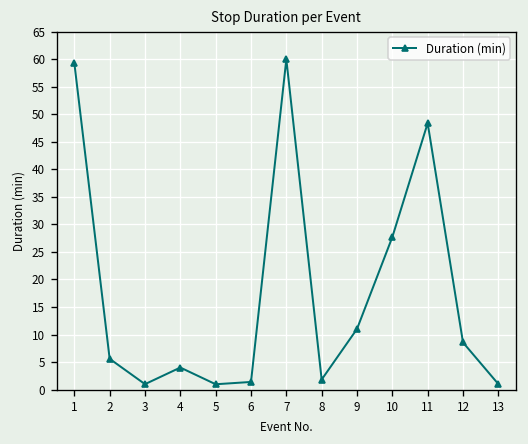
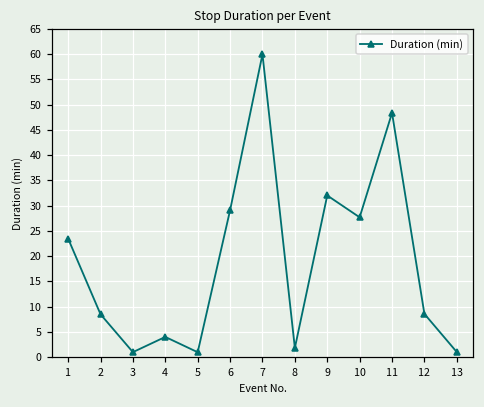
1: 59 -> 23
2: 6 -> 9
6: 1 -> 29
9: 11 -> 32
